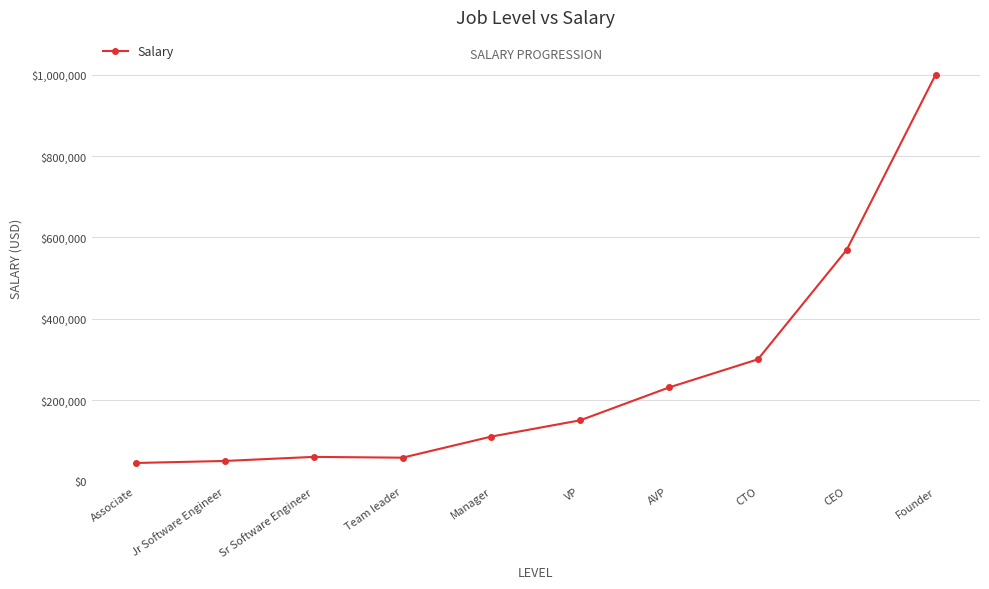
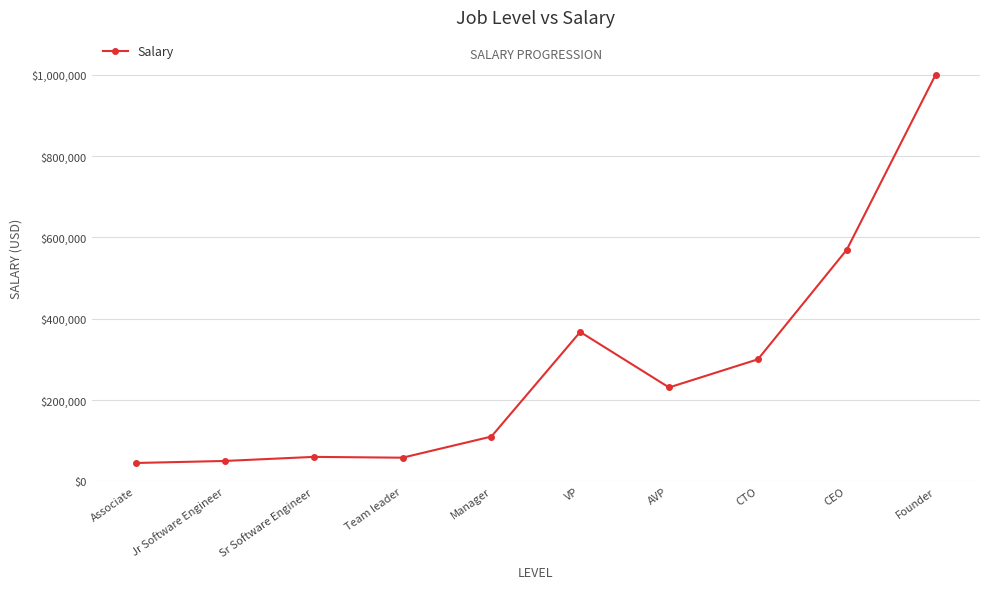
VP: $150,000 -> $370,000
